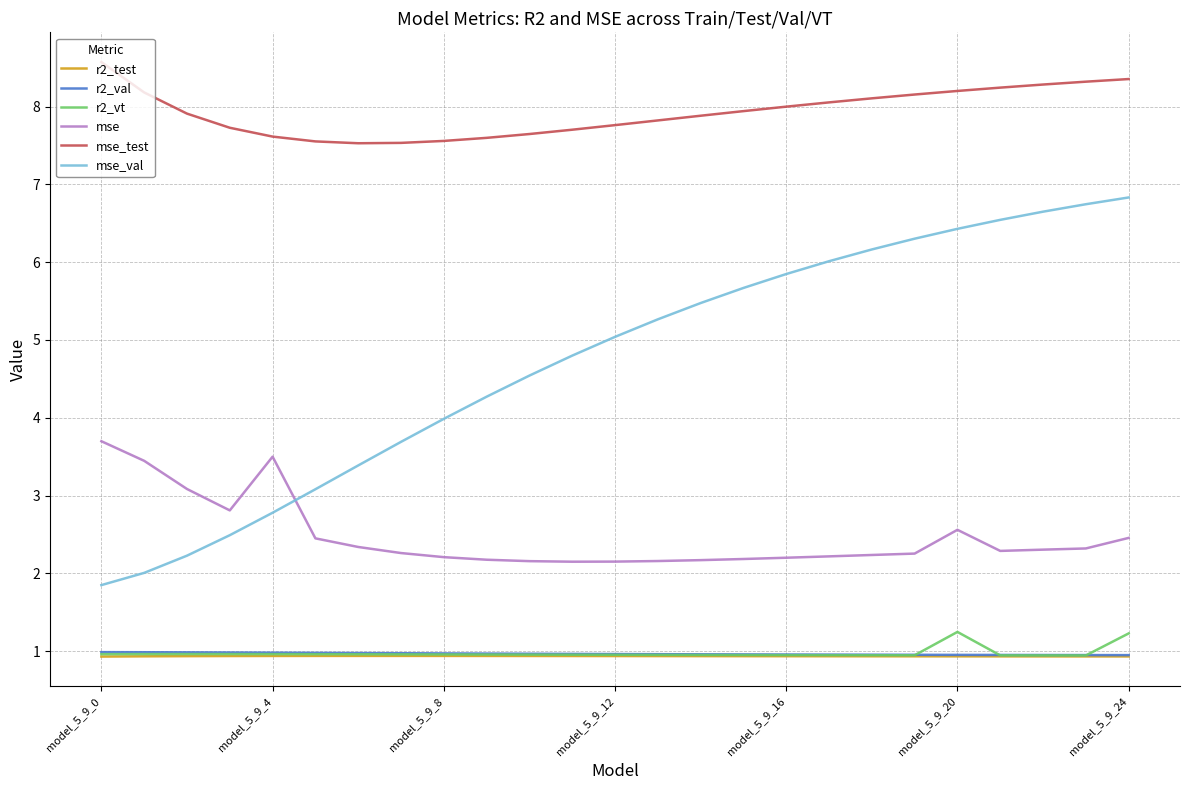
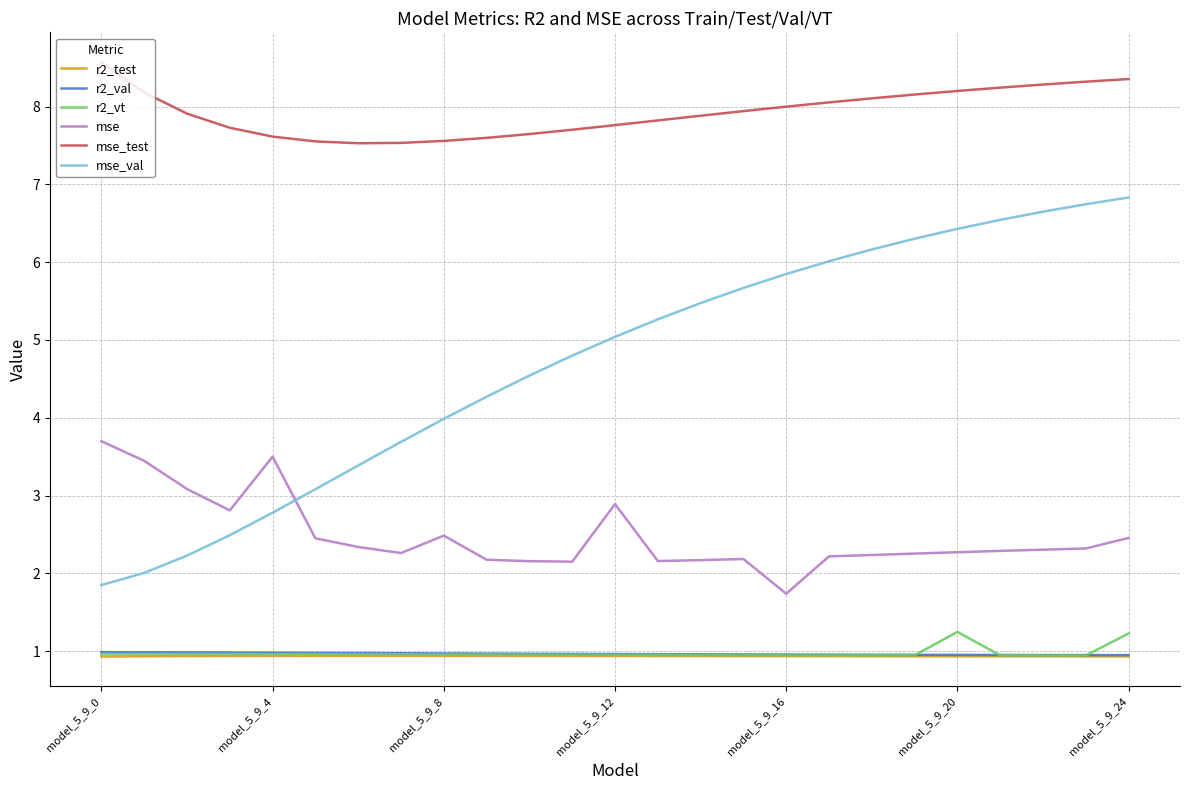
mse, model_5_9_8: 2.2 -> 2.5
mse, model_5_9_12: 2.2 -> 2.9
mse, model_5_9_16: 2.2 -> 1.7
mse, model_5_9_20: 2.6 -> 2.3
